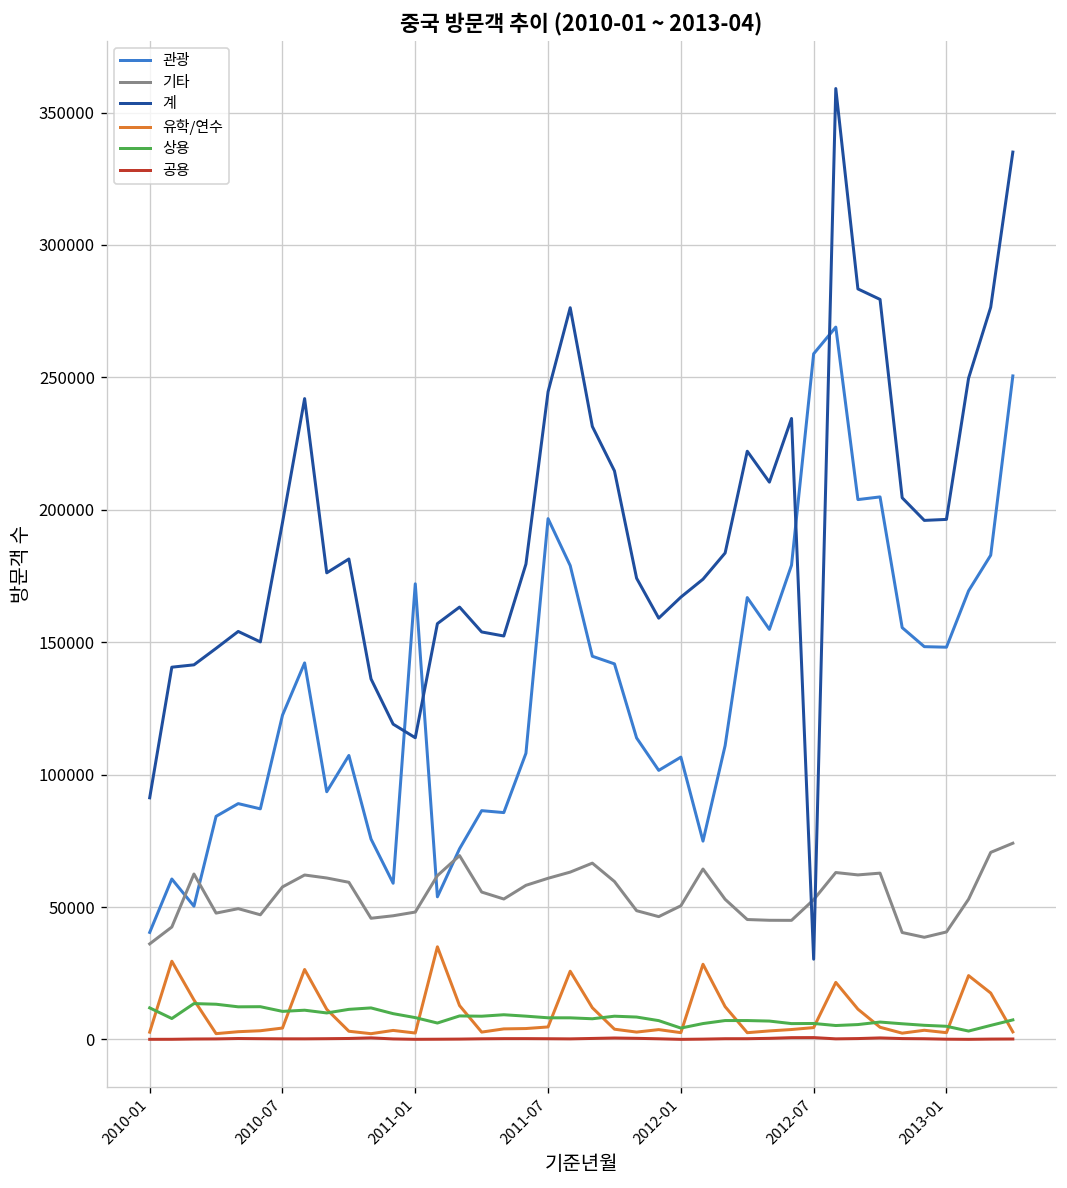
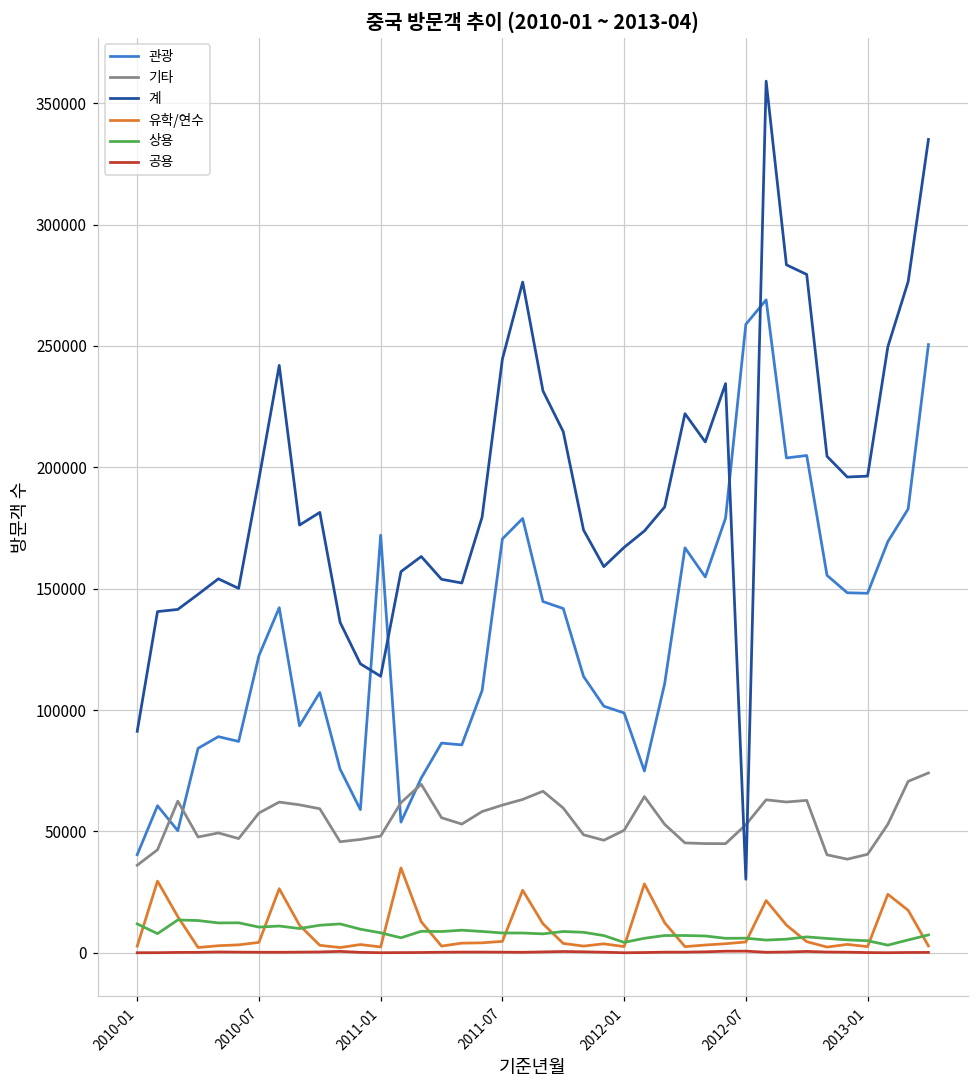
관광, 2011-07: 197000 -> 171000
관광, 2012-01: 107000 -> 99000
